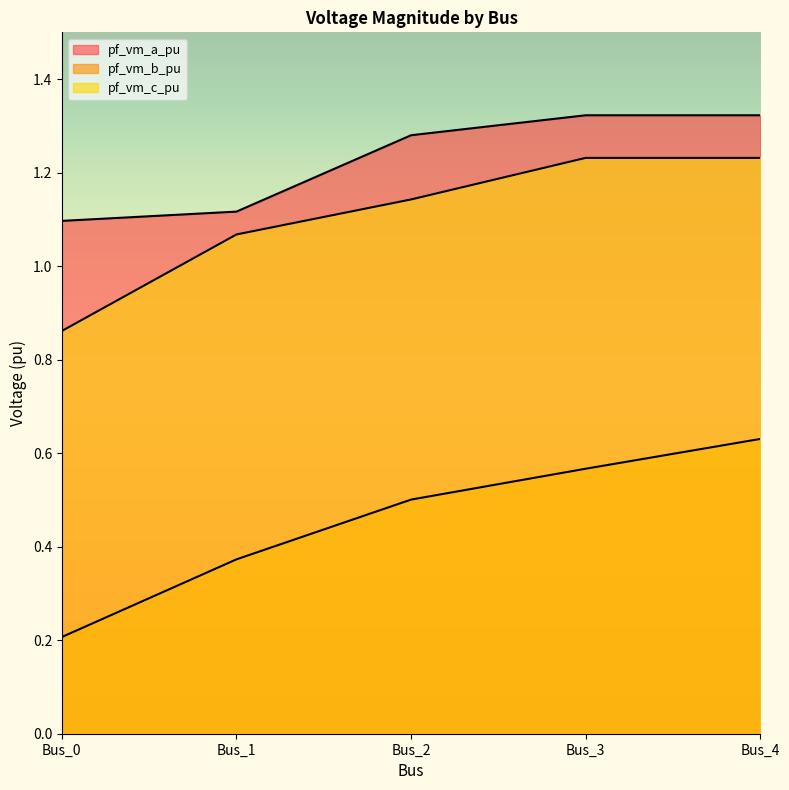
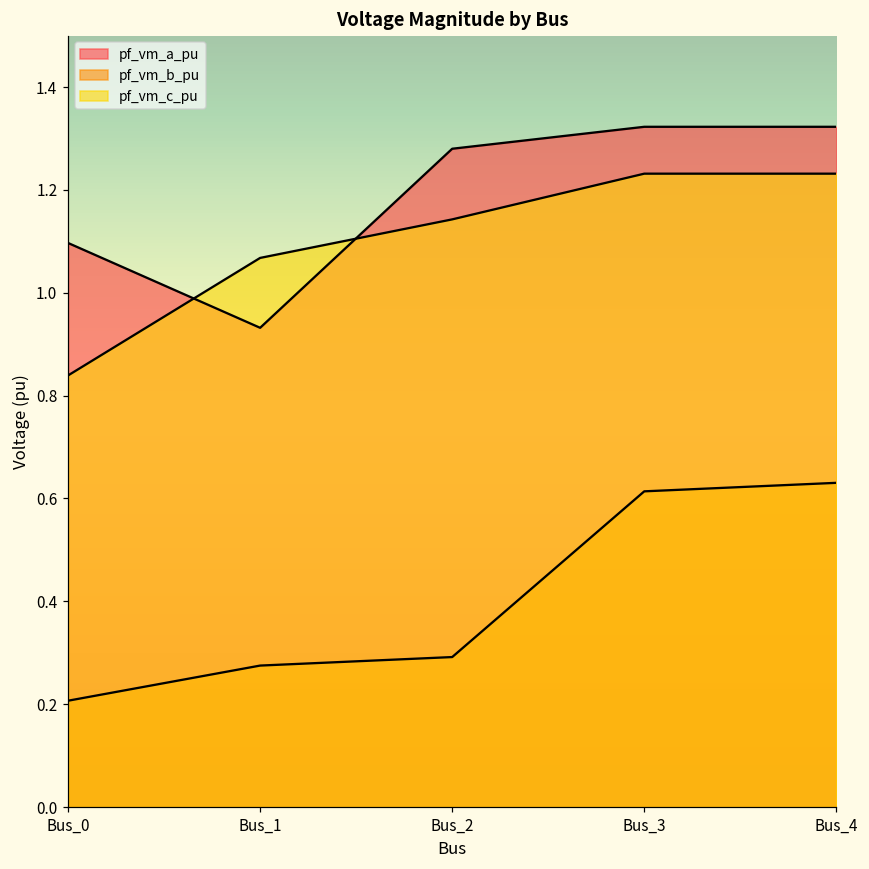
pf_vm_c_pu, Bus_0: 0.86 -> 0.84
pf_vm_a_pu, Bus_1: 1.12 -> 0.93
pf_vm_b_pu, Bus_1: 0.37 -> 0.28
pf_vm_b_pu, Bus_2: 0.50 -> 0.29
pf_vm_b_pu, Bus_3: 0.57 -> 0.61
